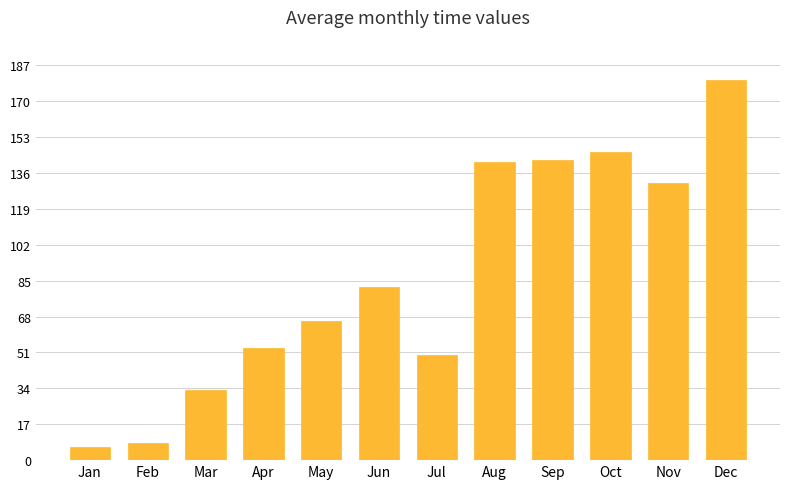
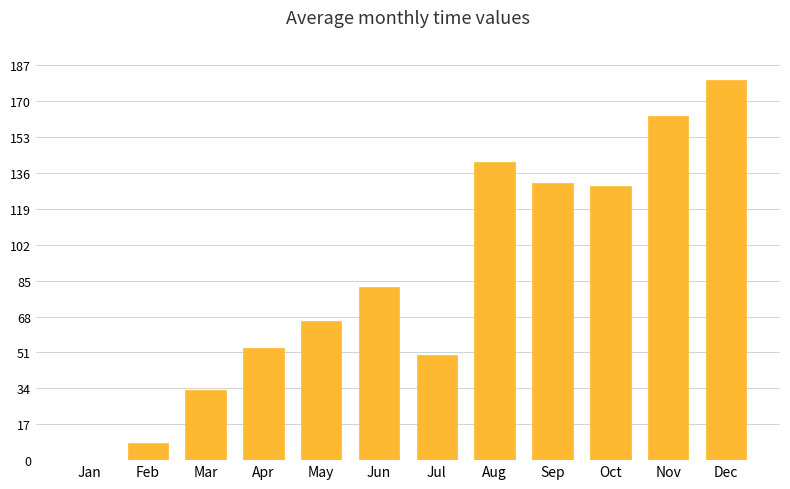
Jan: 6 -> 0
Sep: 142 -> 131
Oct: 146 -> 130
Nov: 131 -> 163
